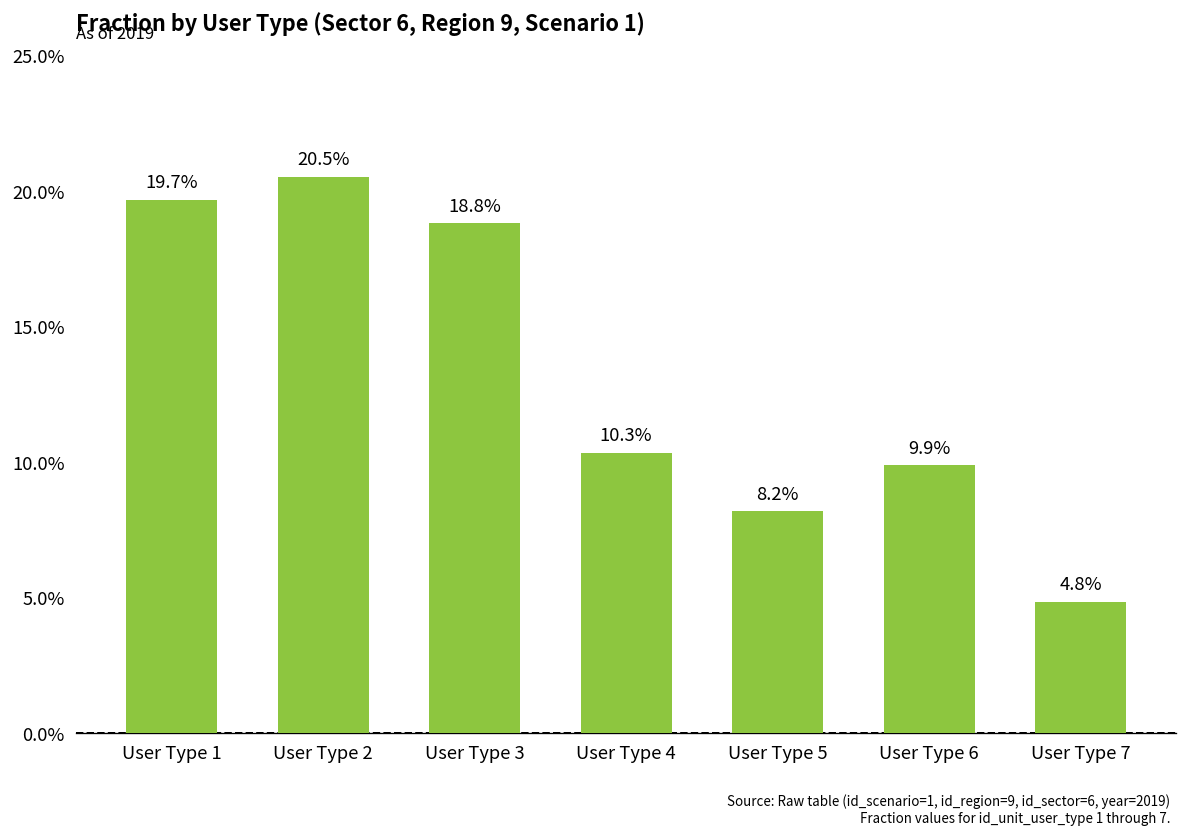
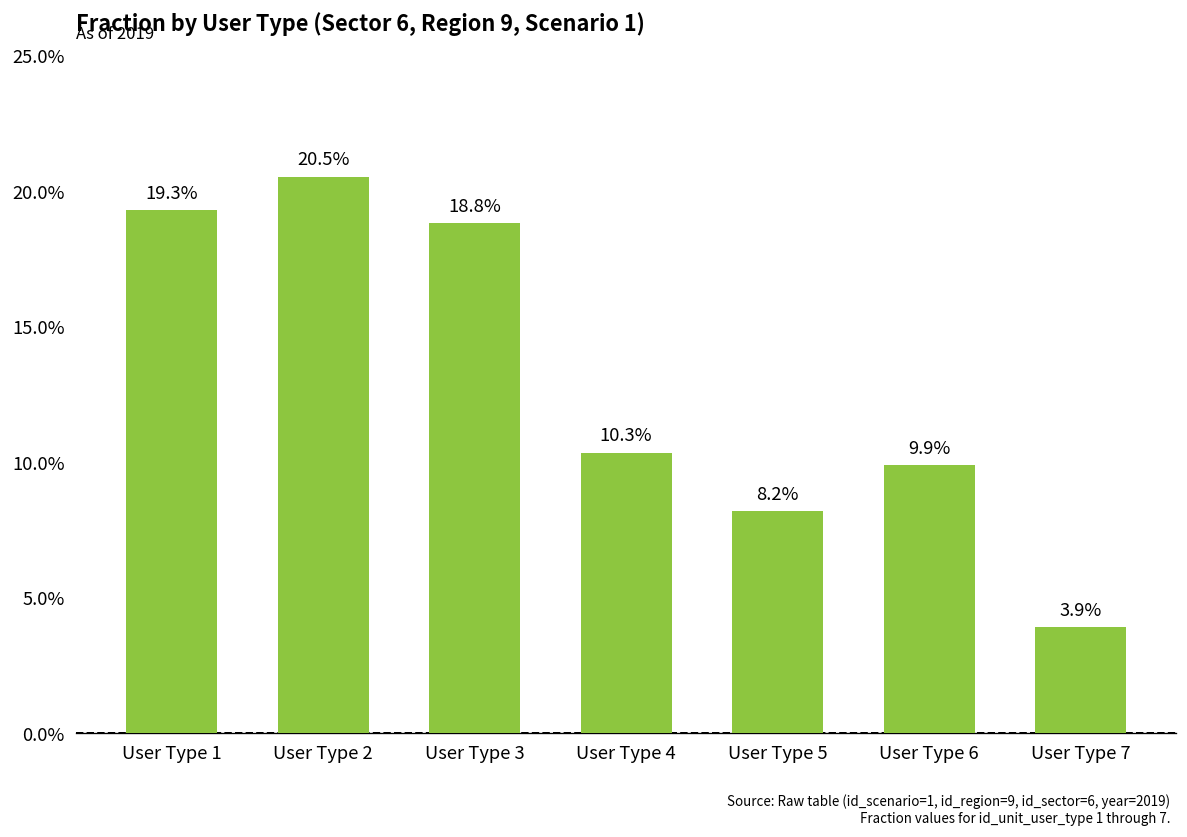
User Type 1: 19.7% -> 19.3%
User Type 7: 4.8% -> 3.9%
